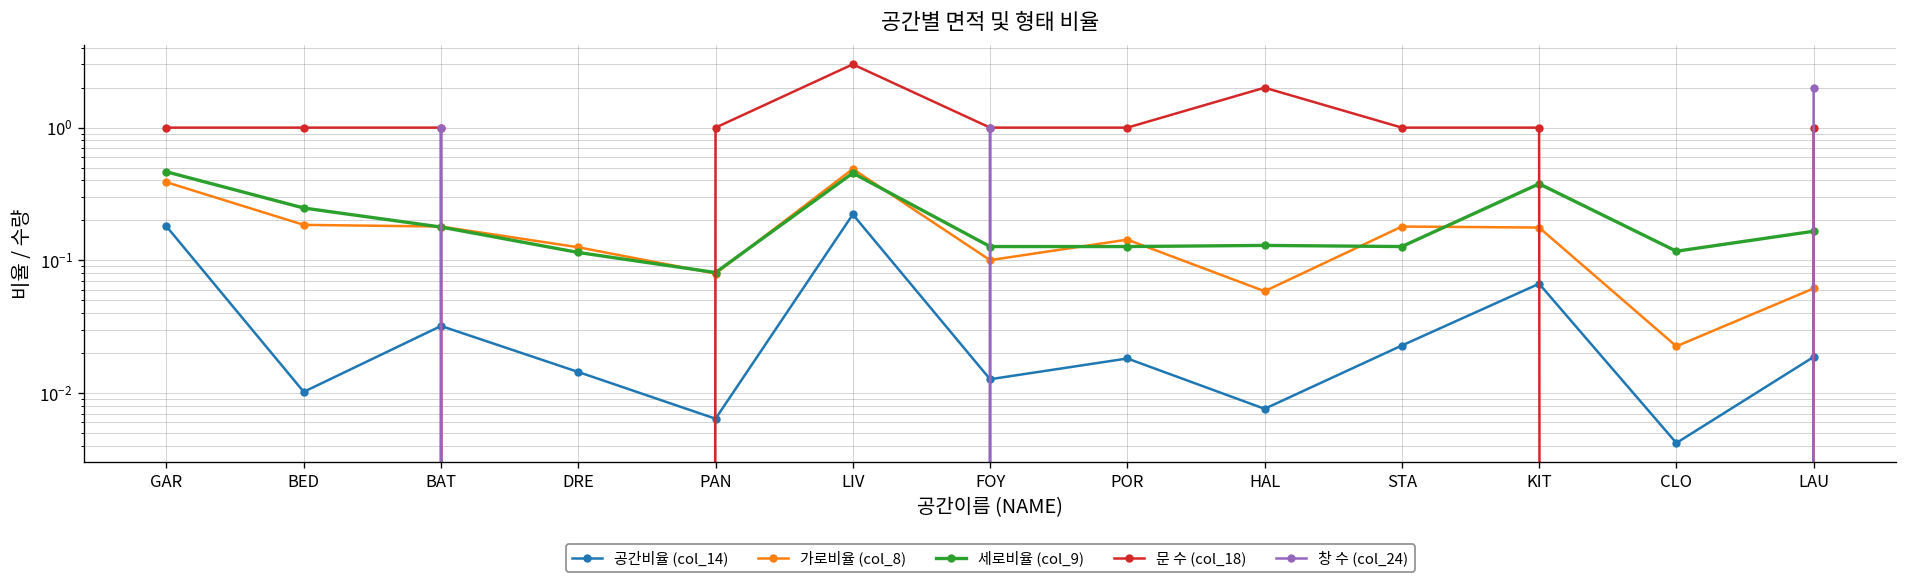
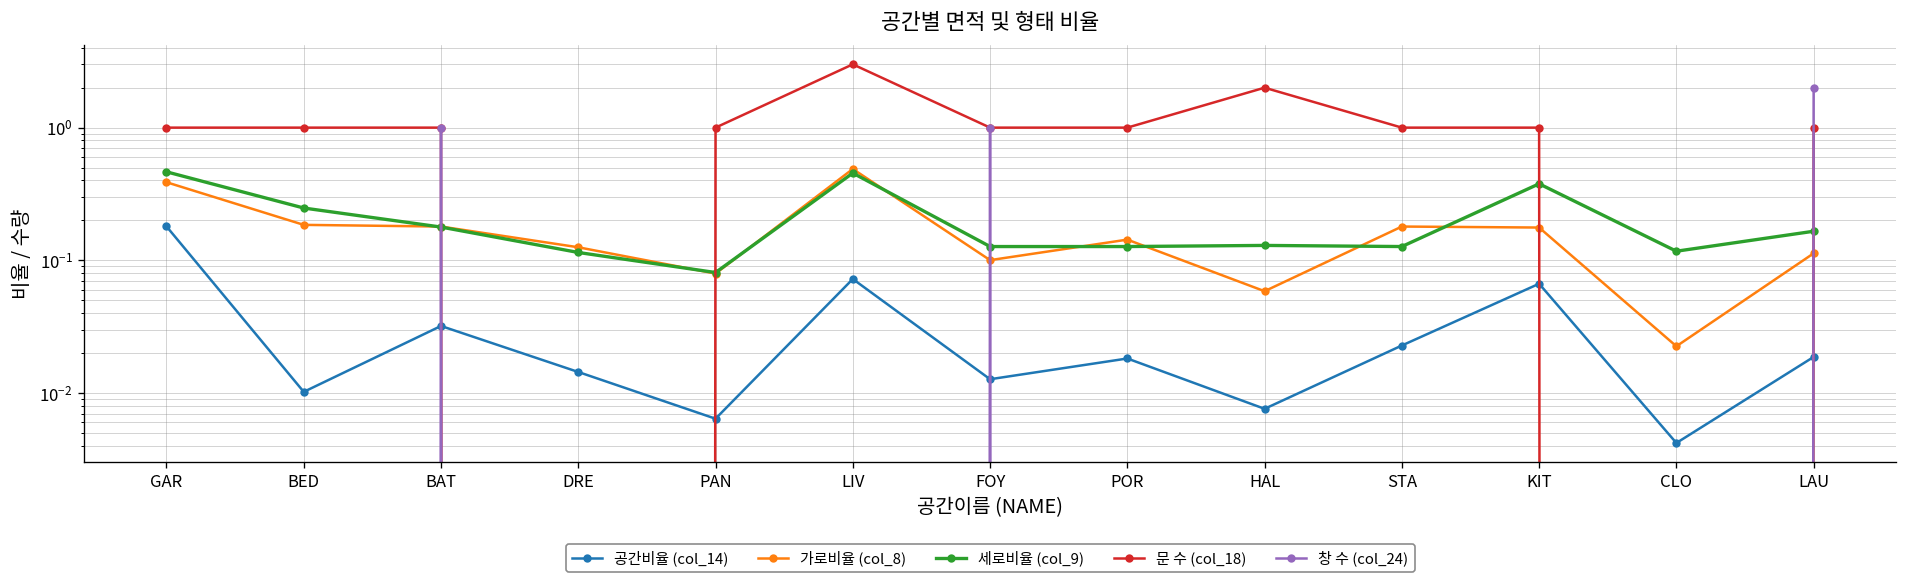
공간비율 (col_14), LIV: 0.22 -> 0.07
가로비율 (col_8), LAU: 0.06 -> 0.11
